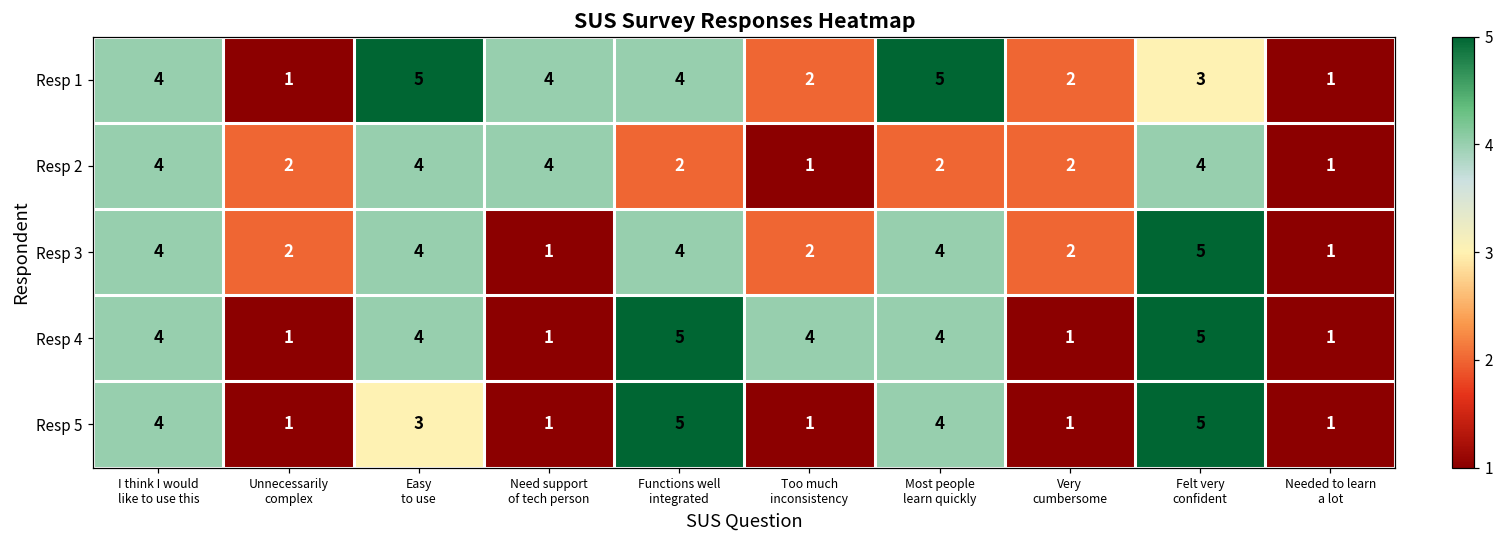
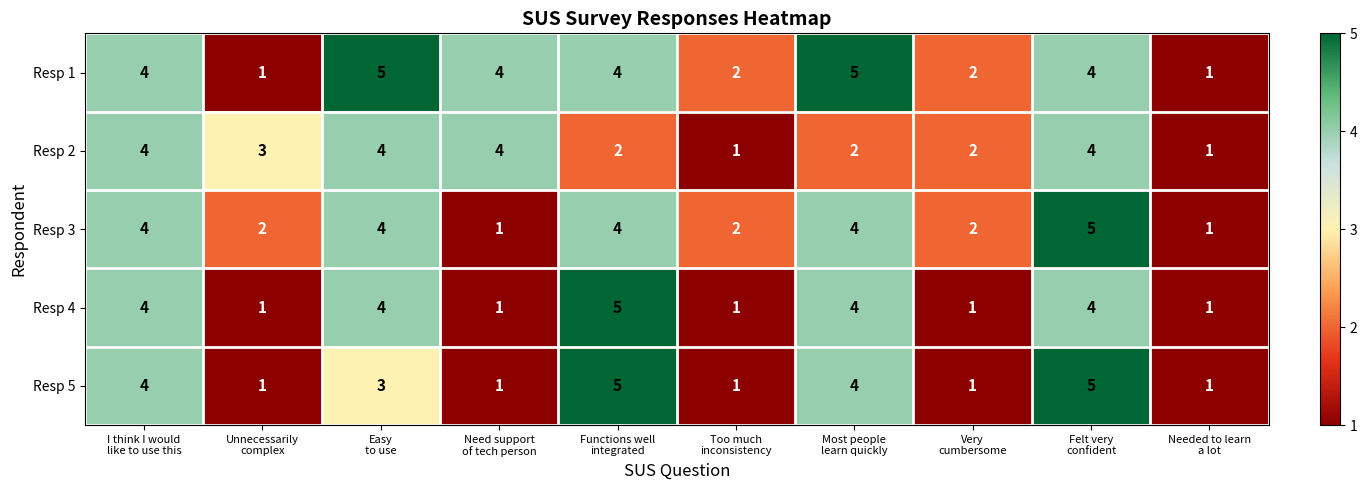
Resp 1, Felt very confident: 3 -> 4
Resp 2, Unnecessarily complex: 2 -> 3
Resp 4, Too much inconsistency: 4 -> 1
Resp 4, Felt very confident: 5 -> 4
